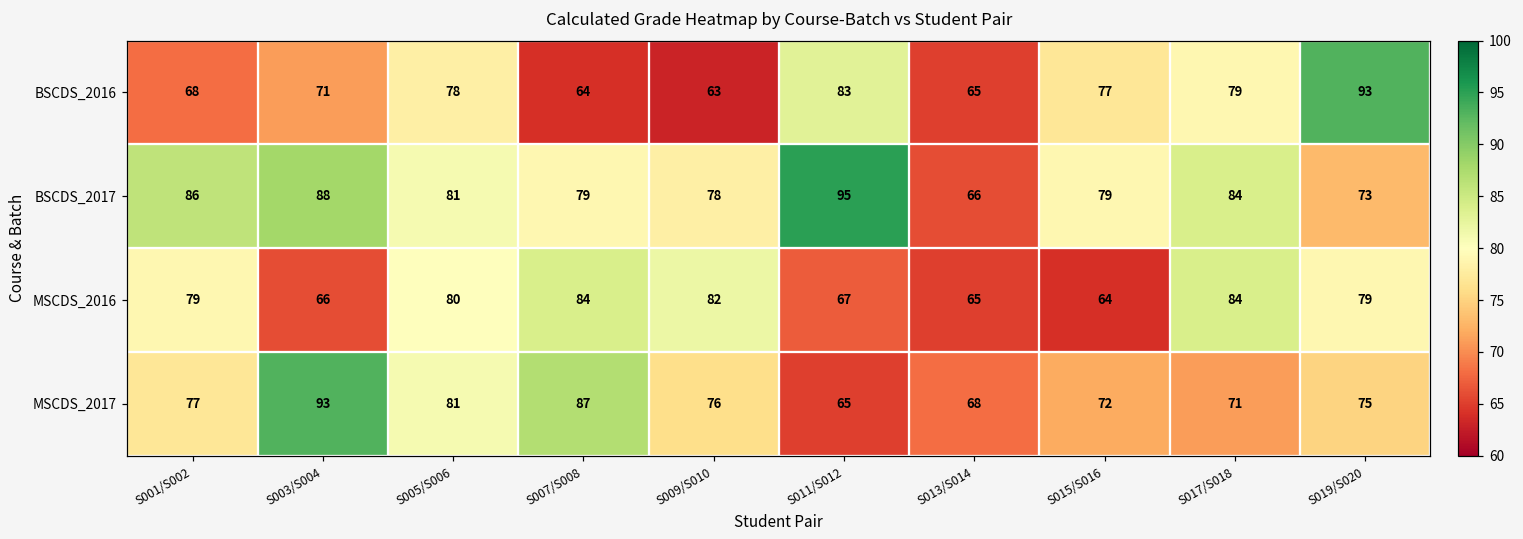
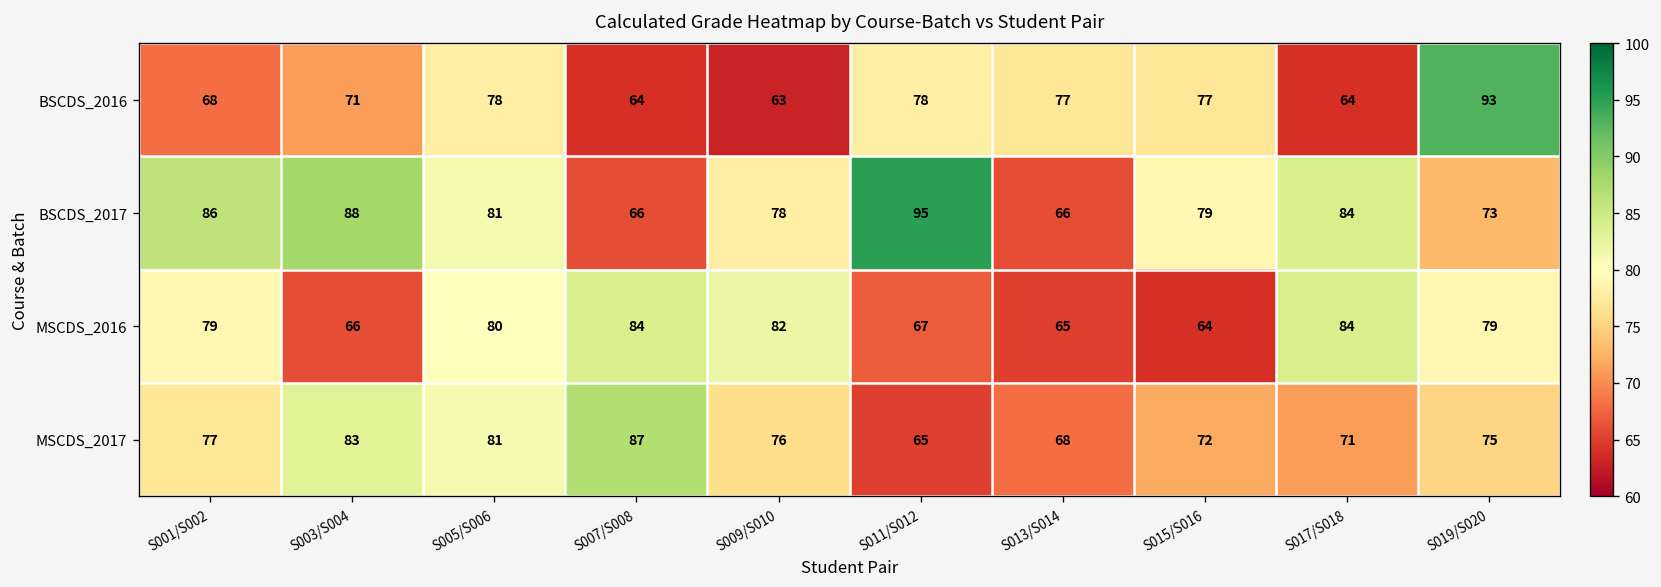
BSCDS_2016, S011/S012: 83 -> 78
BSCDS_2016, S013/S014: 65 -> 77
BSCDS_2016, S017/S018: 79 -> 64
BSCDS_2017, S007/S008: 79 -> 66
MSCDS_2017, S003/S004: 93 -> 83
